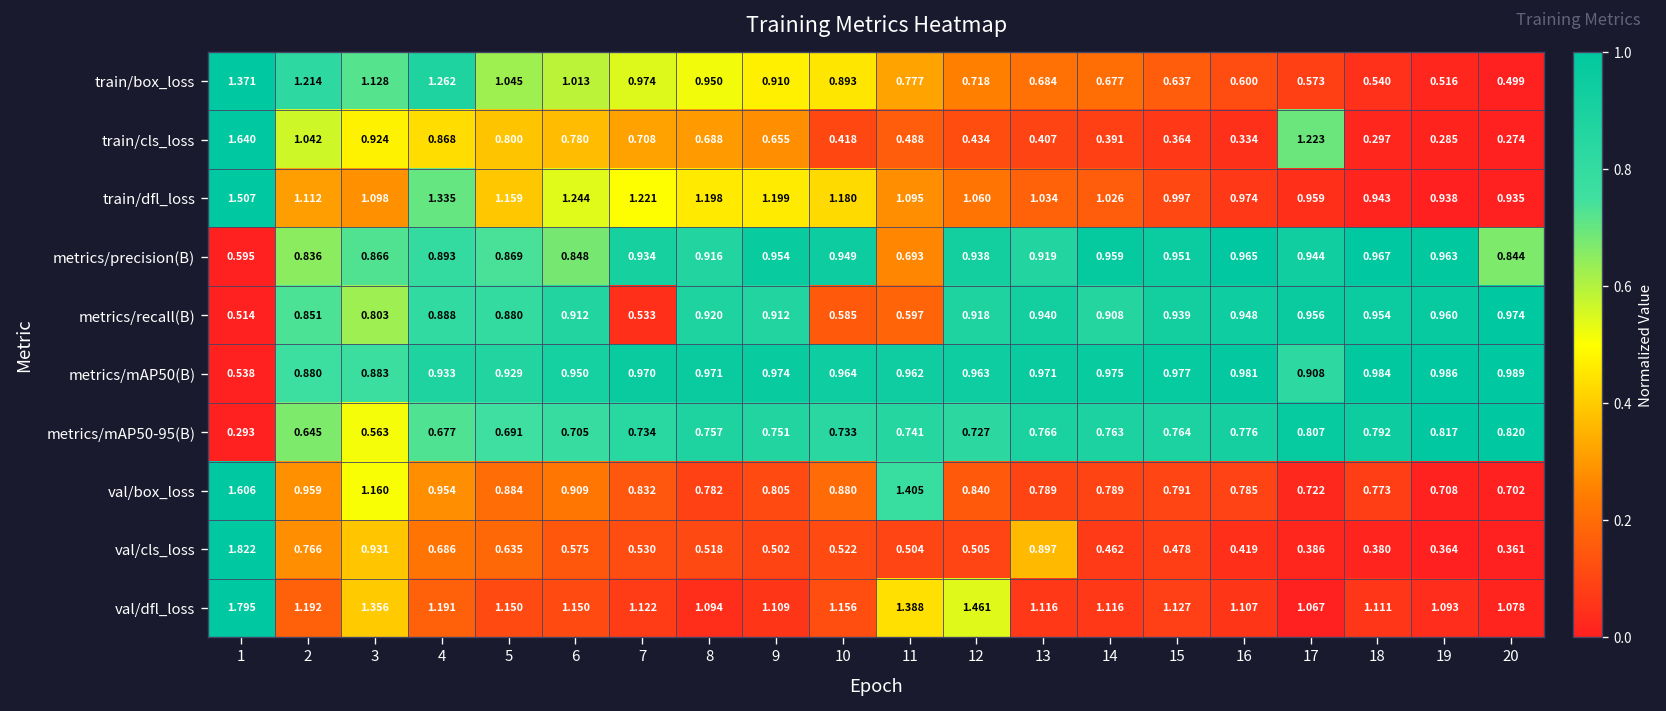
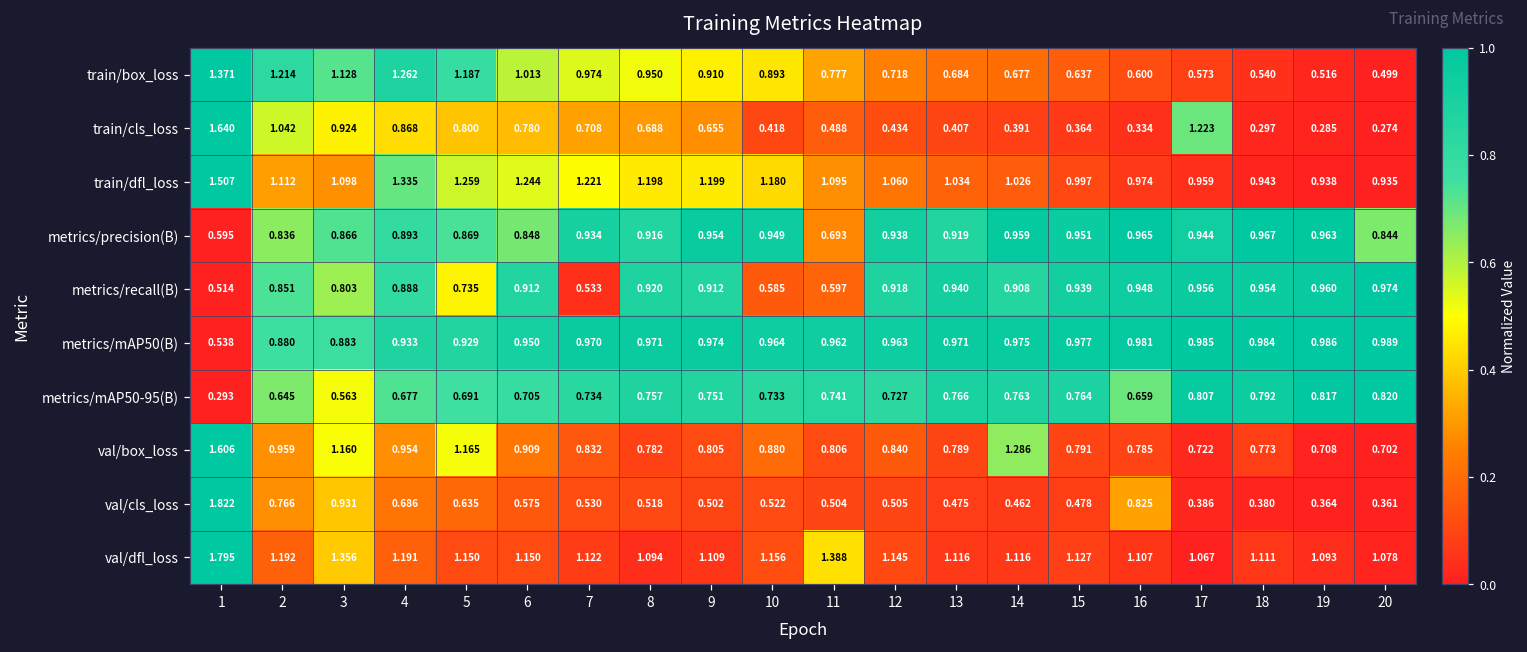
train/box_loss, 5: 1.045 -> 1.187
train/dfl_loss, 5: 1.159 -> 1.259
metrics/recall(B), 5: 0.880 -> 0.735
metrics/mAP50(B), 17: 0.908 -> 0.985
metrics/mAP50-95(B), 16: 0.776 -> 0.659
val/box_loss, 5: 0.884 -> 1.165
val/box_loss, 11: 1.405 -> 0.806
val/box_loss, 14: 0.789 -> 1.286
val/cls_loss, 13: 0.897 -> 0.475
val/cls_loss, 16: 0.419 -> 0.825
val/dfl_loss, 12: 1.461 -> 1.145
